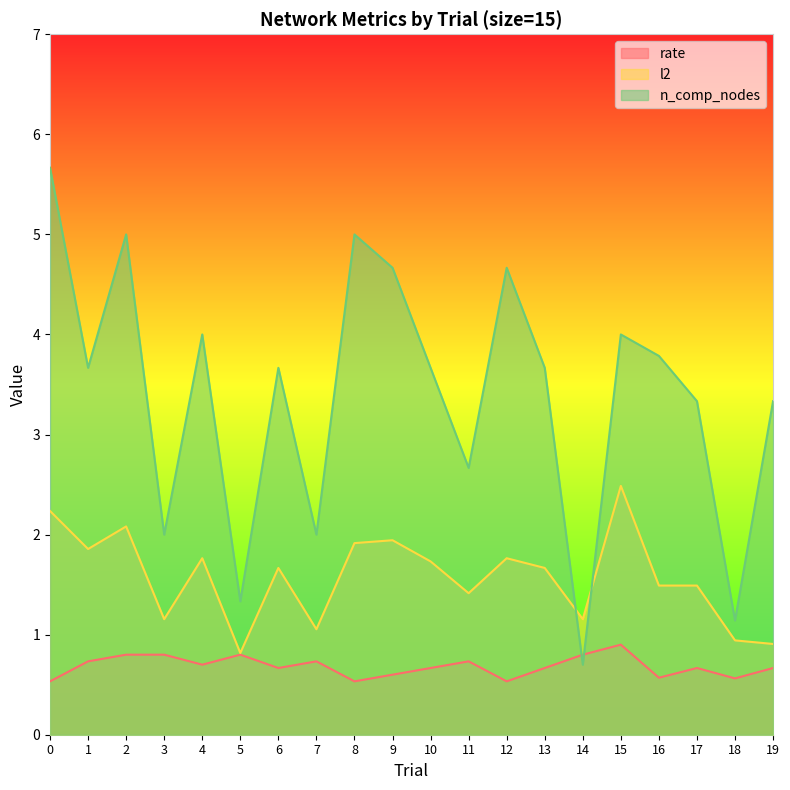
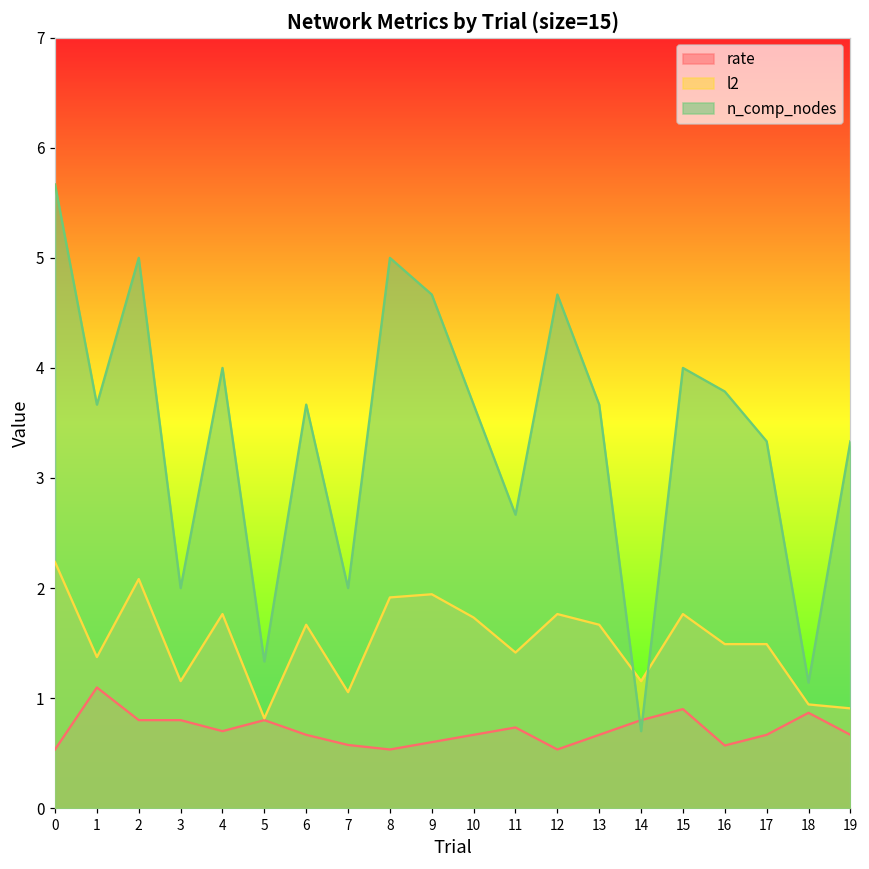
rate, 1: 0.73 -> 1.10
l2, 1: 1.86 -> 1.37
rate, 7: 0.73 -> 0.57
l2, 15: 2.49 -> 1.76
rate, 18: 0.56 -> 0.87
